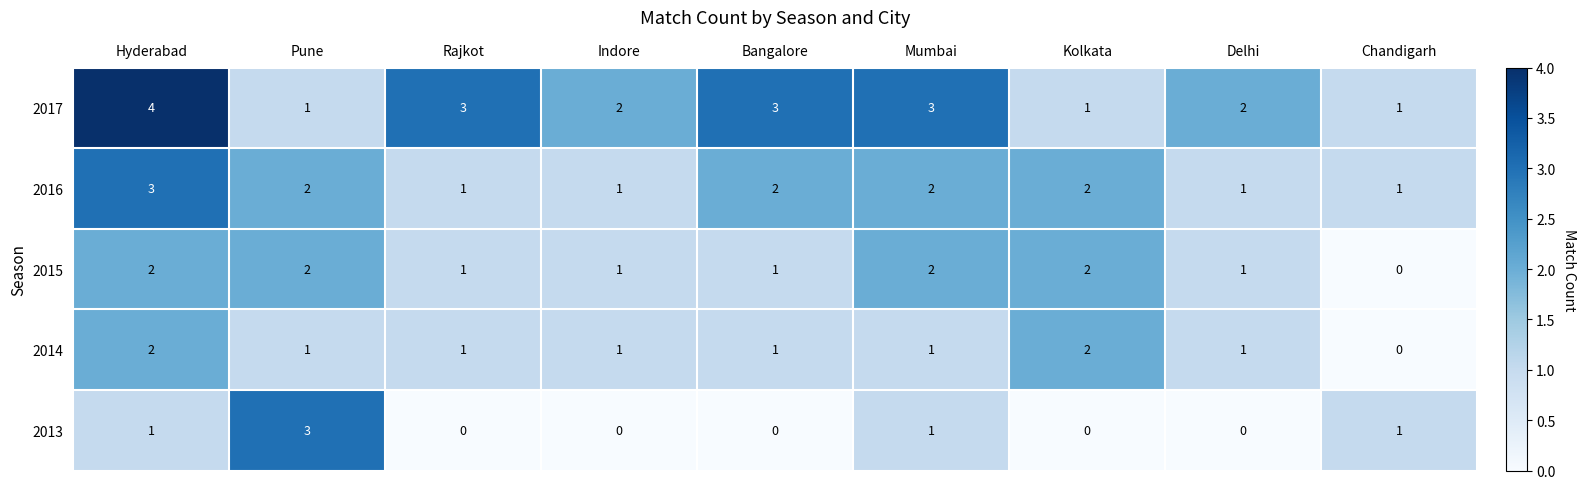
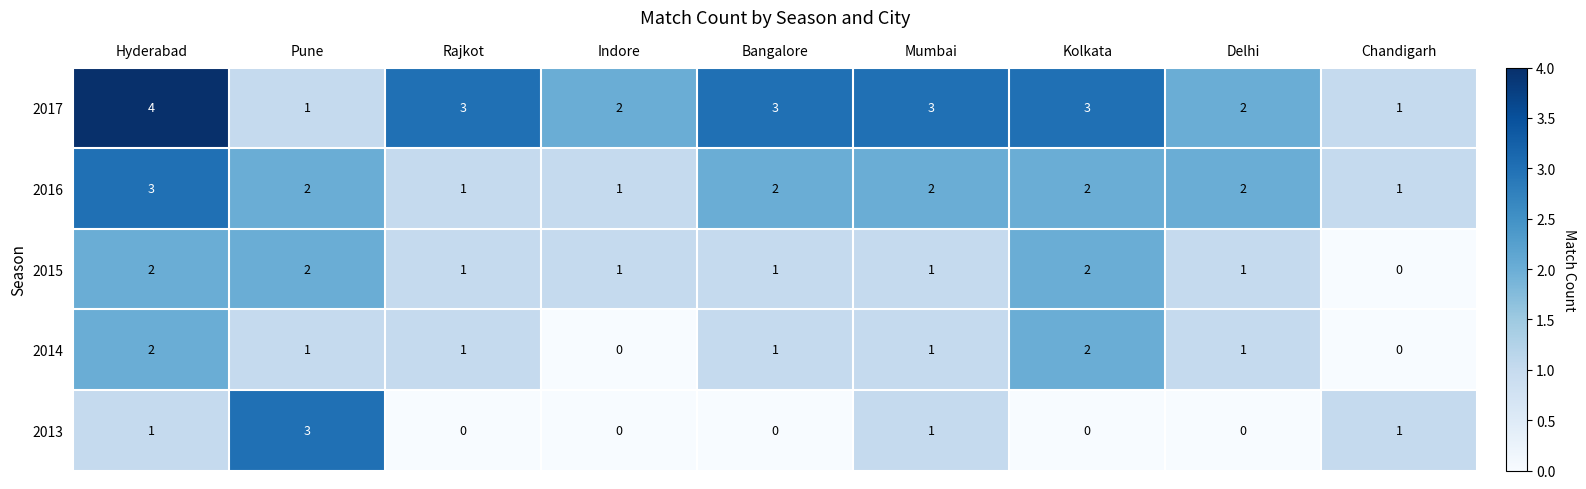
2017, Kolkata: 1 -> 3
2016, Delhi: 1 -> 2
2015, Mumbai: 2 -> 1
2014, Indore: 1 -> 0
